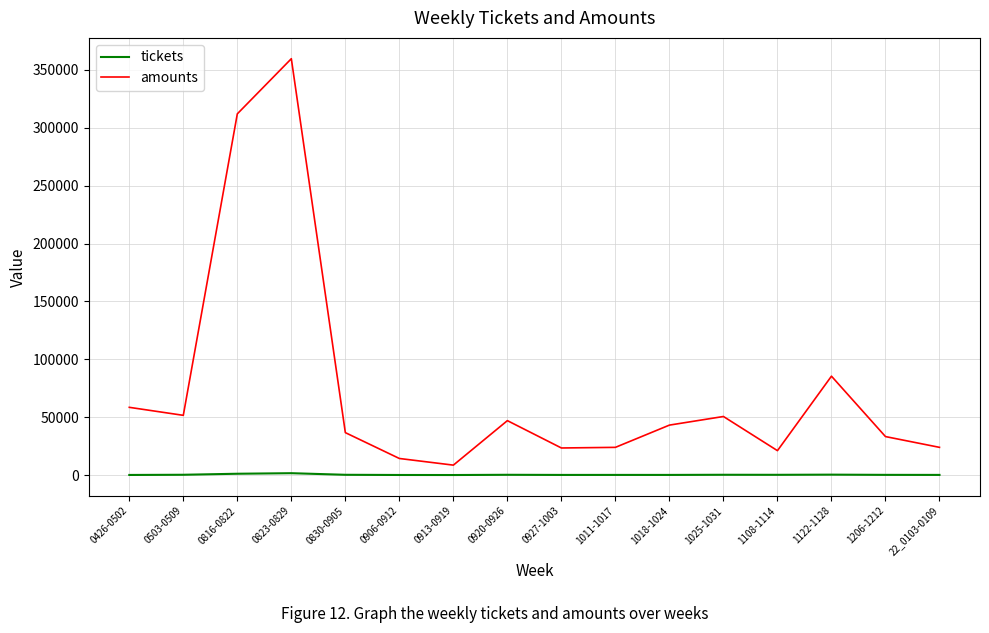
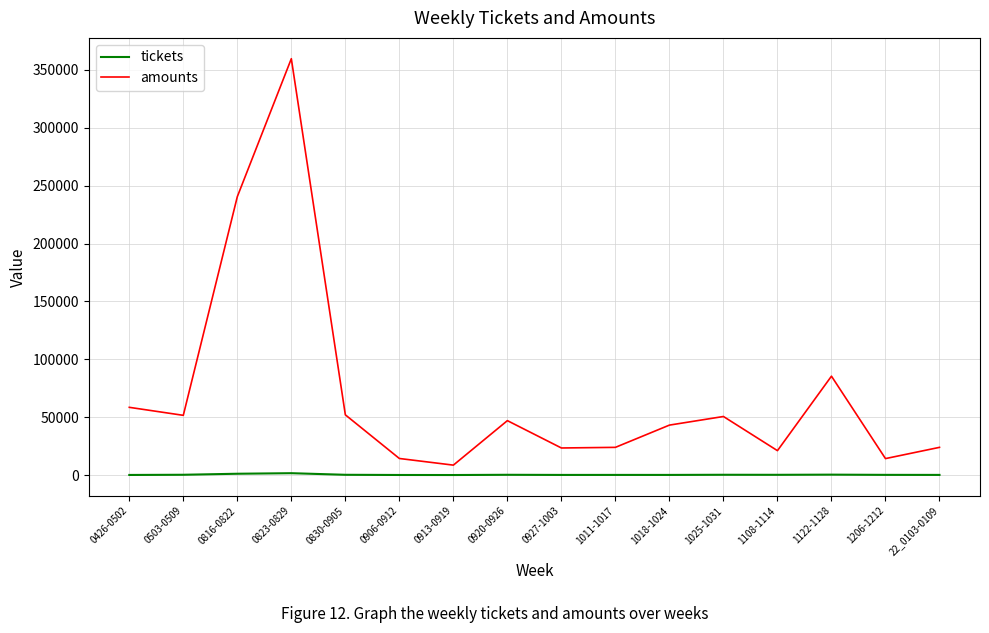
amounts, 0816-0822: 312000 -> 240000
amounts, 0830-0905: 37000 -> 52000
amounts, 1206-1212: 33000 -> 14000
